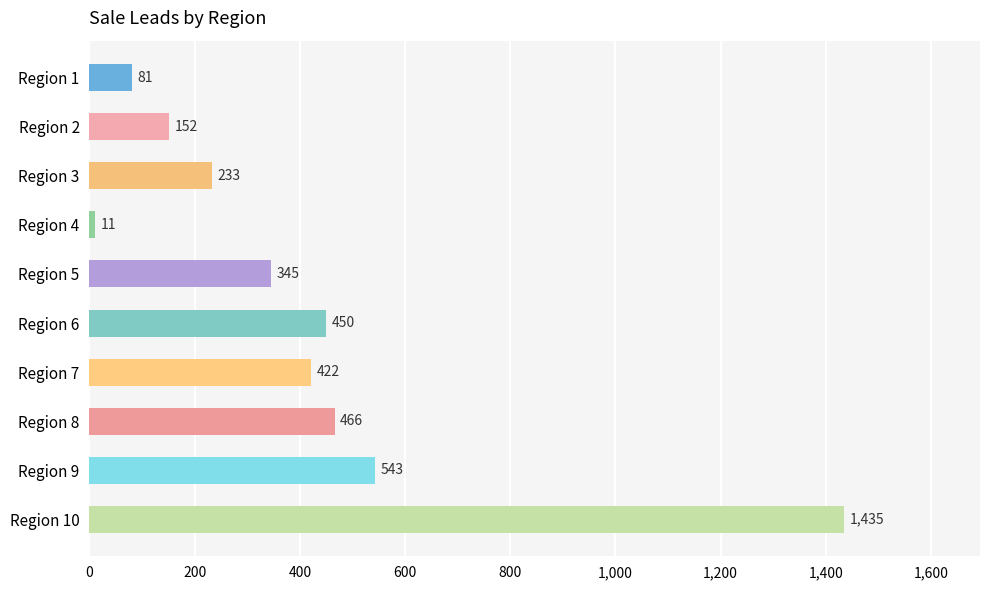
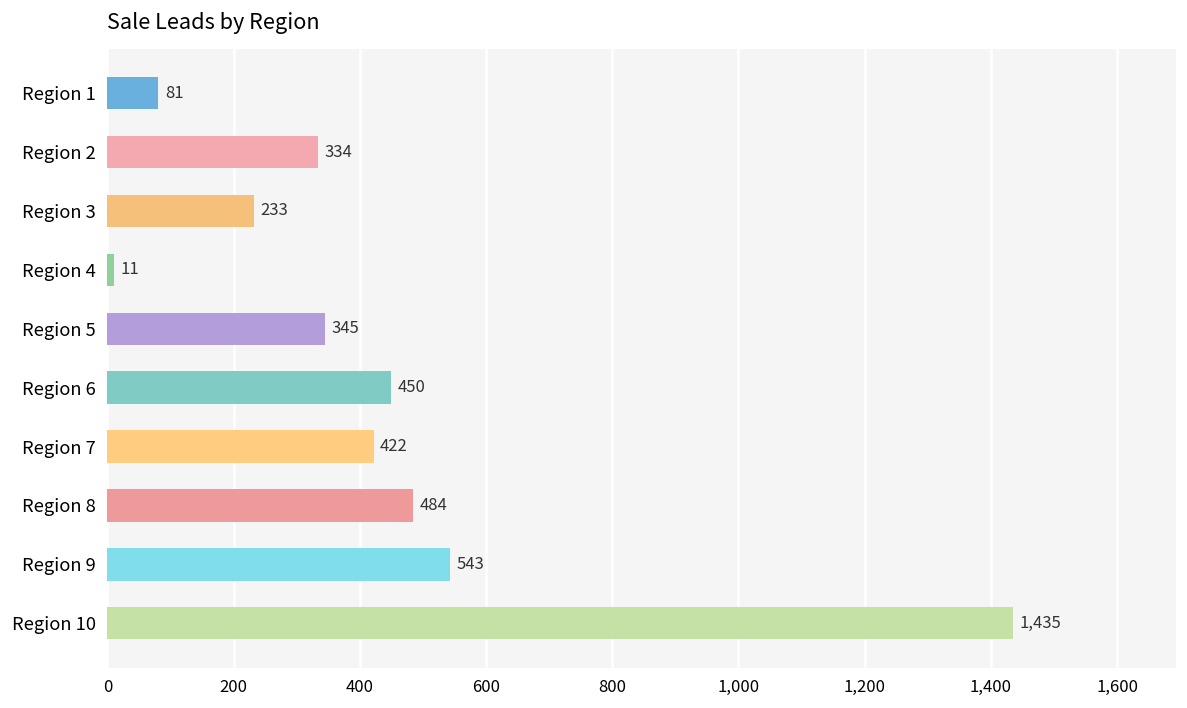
Region 2: 152 -> 334
Region 8: 466 -> 484
